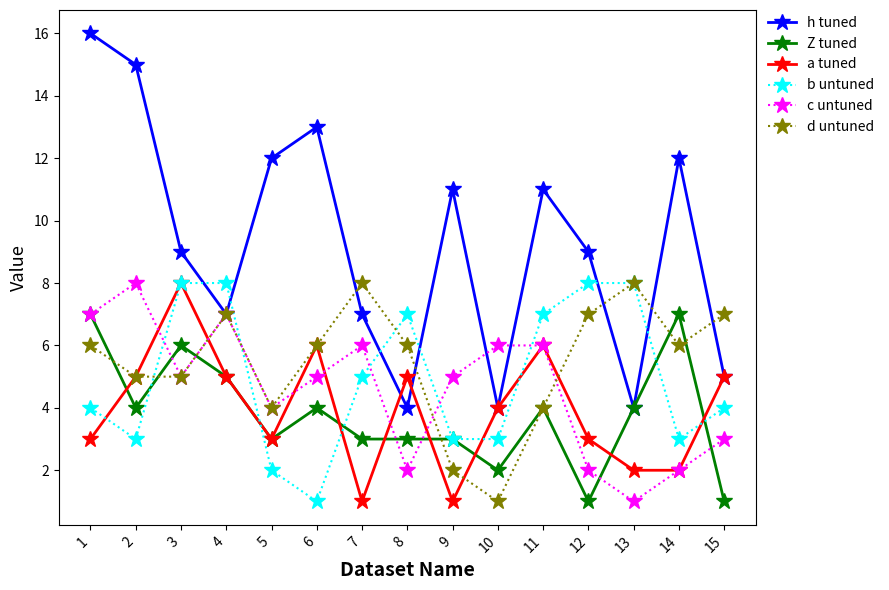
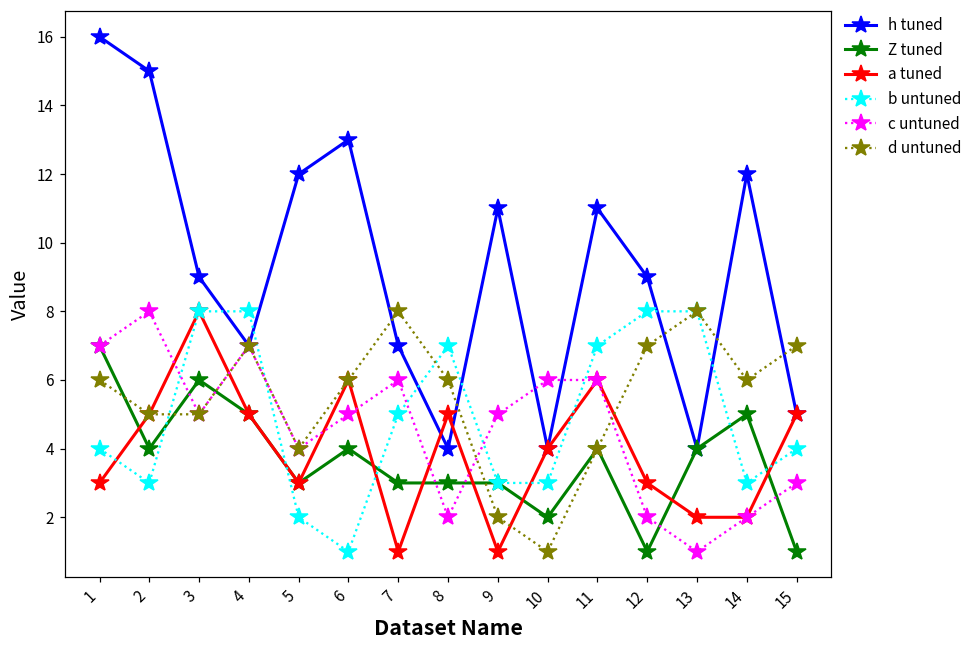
Z tuned, 14: 7 -> 5
